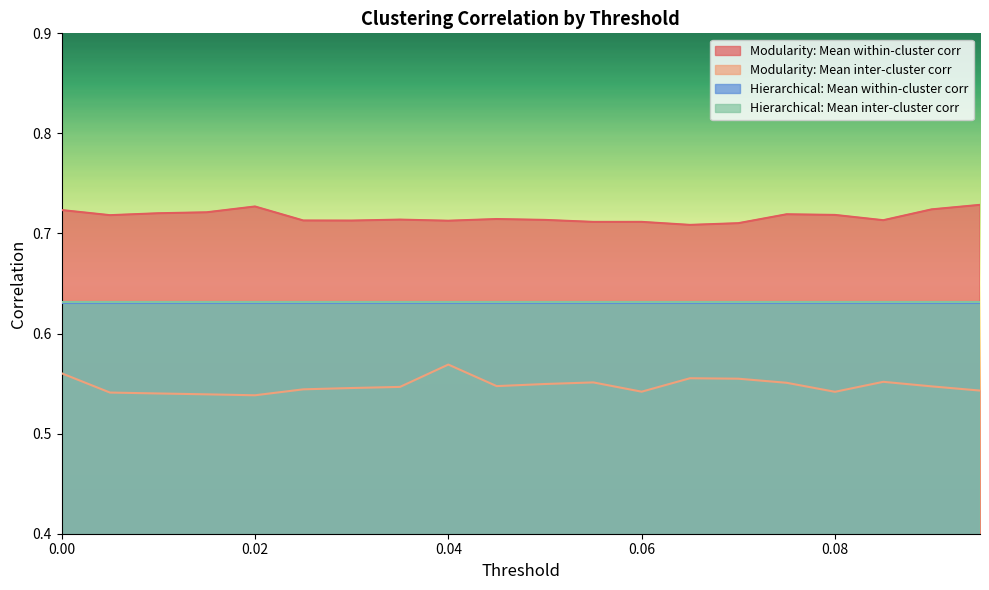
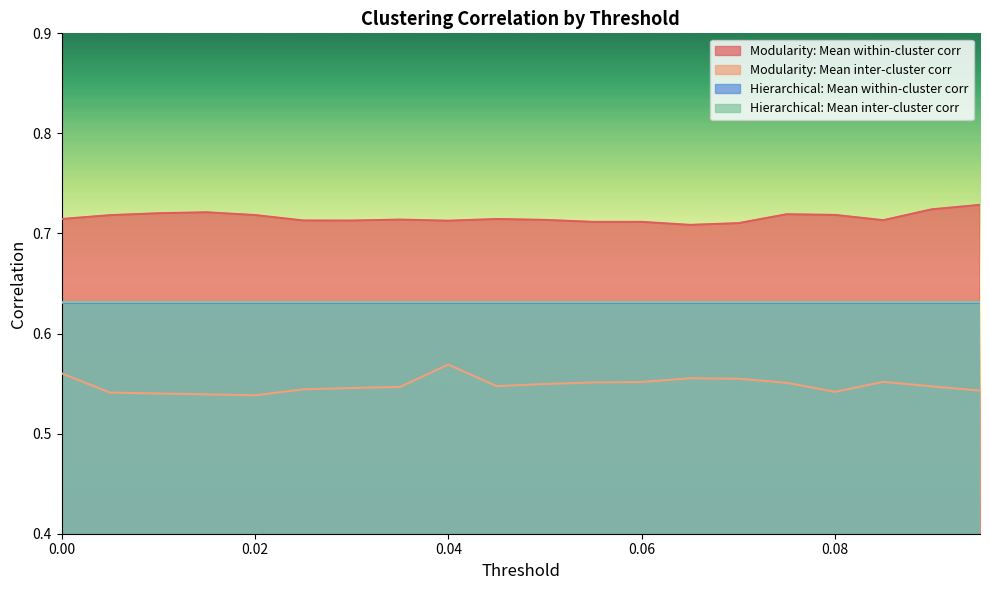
Modularity: Mean within-cluster corr, 0.00: 0.723 -> 0.714
Modularity: Mean within-cluster corr, 0.02: 0.727 -> 0.718
Modularity: Mean inter-cluster corr, 0.06: 0.542 -> 0.552
